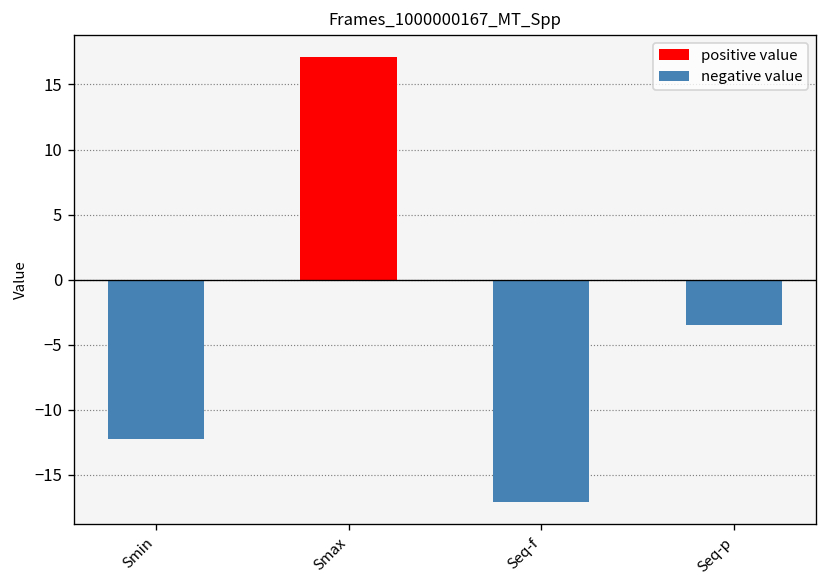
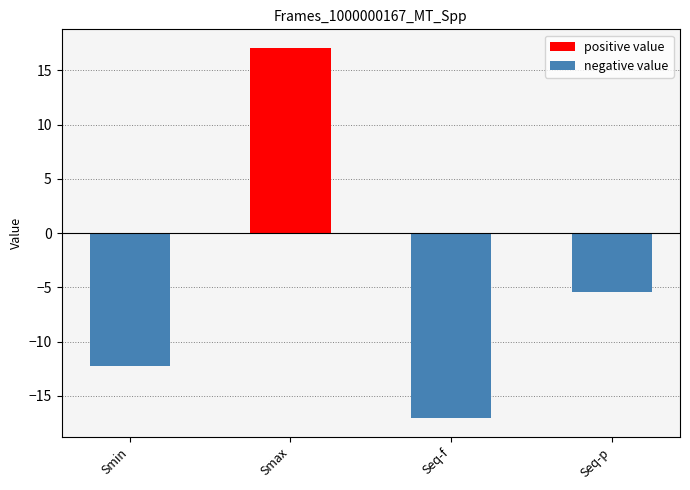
Seq-p: -3.5 -> -5.5
